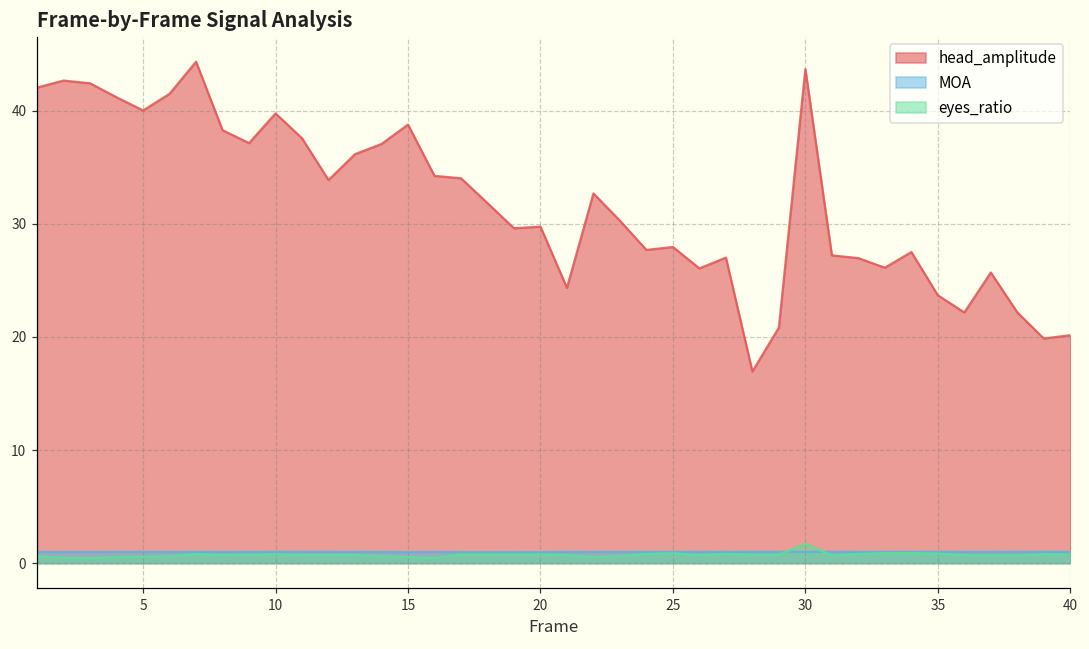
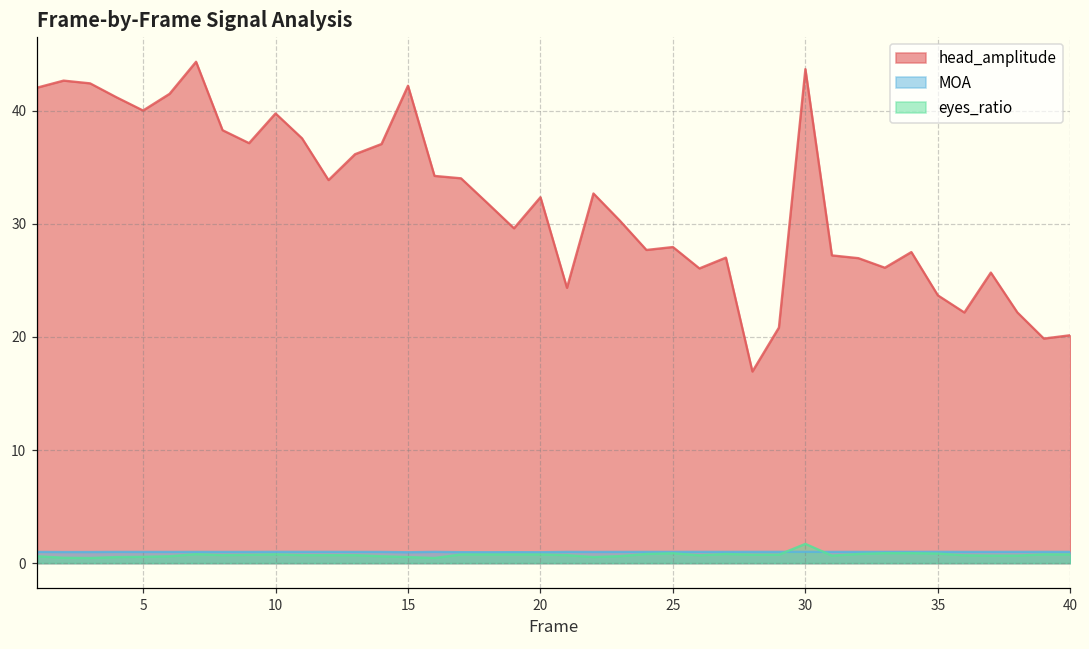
head_amplitude, 15: 38.8 -> 42.2
head_amplitude, 20: 29.8 -> 32.4
